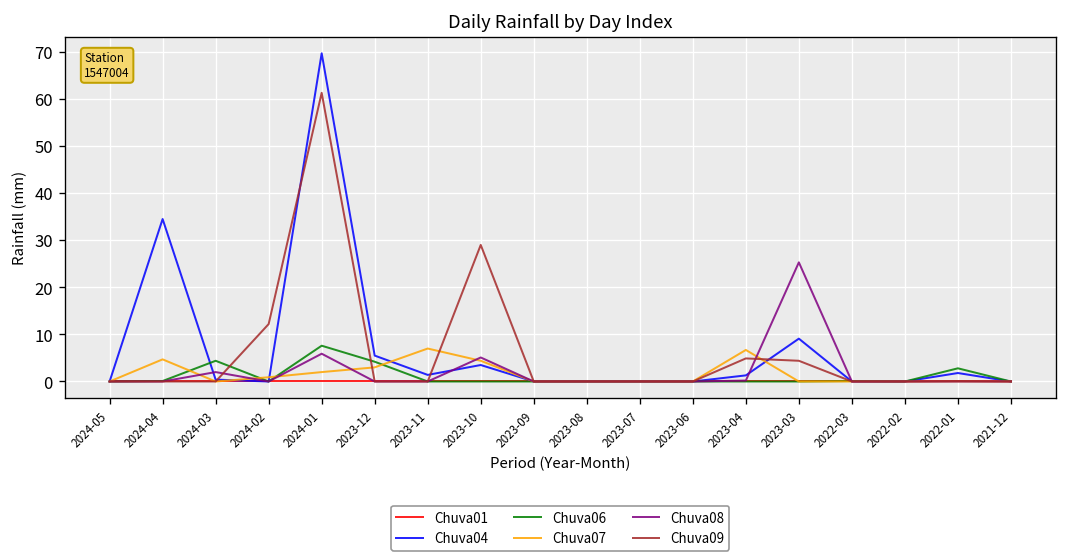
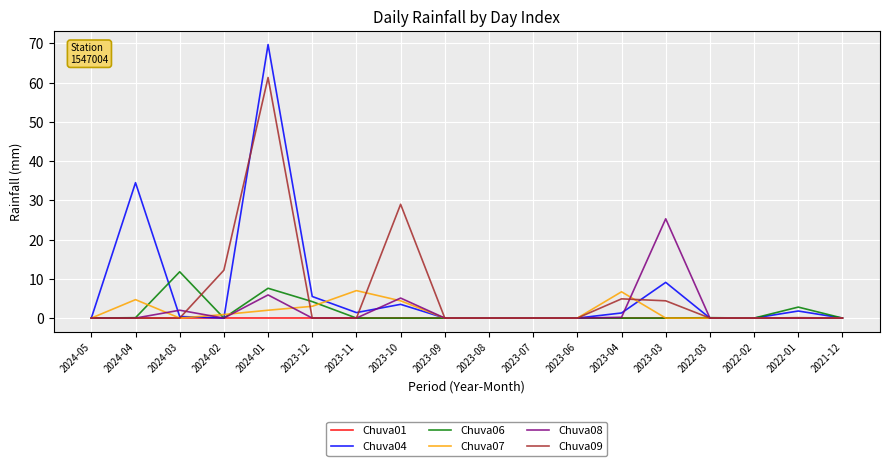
Chuva06, 2024-03: 4 -> 12
